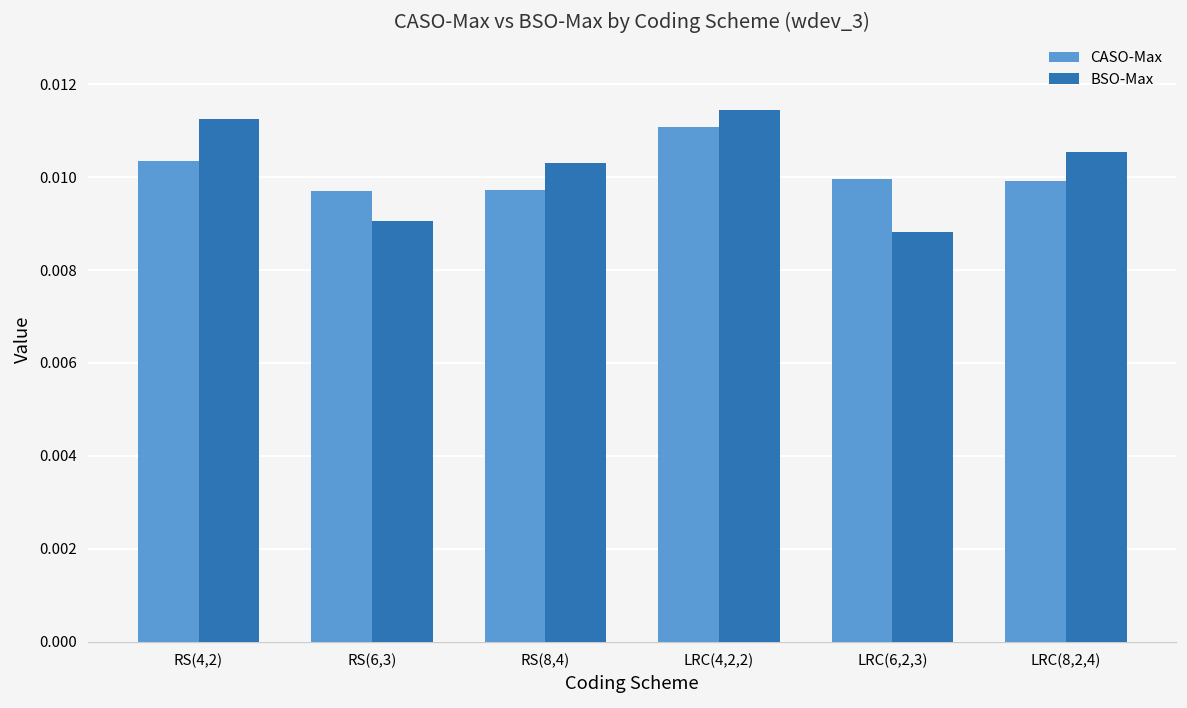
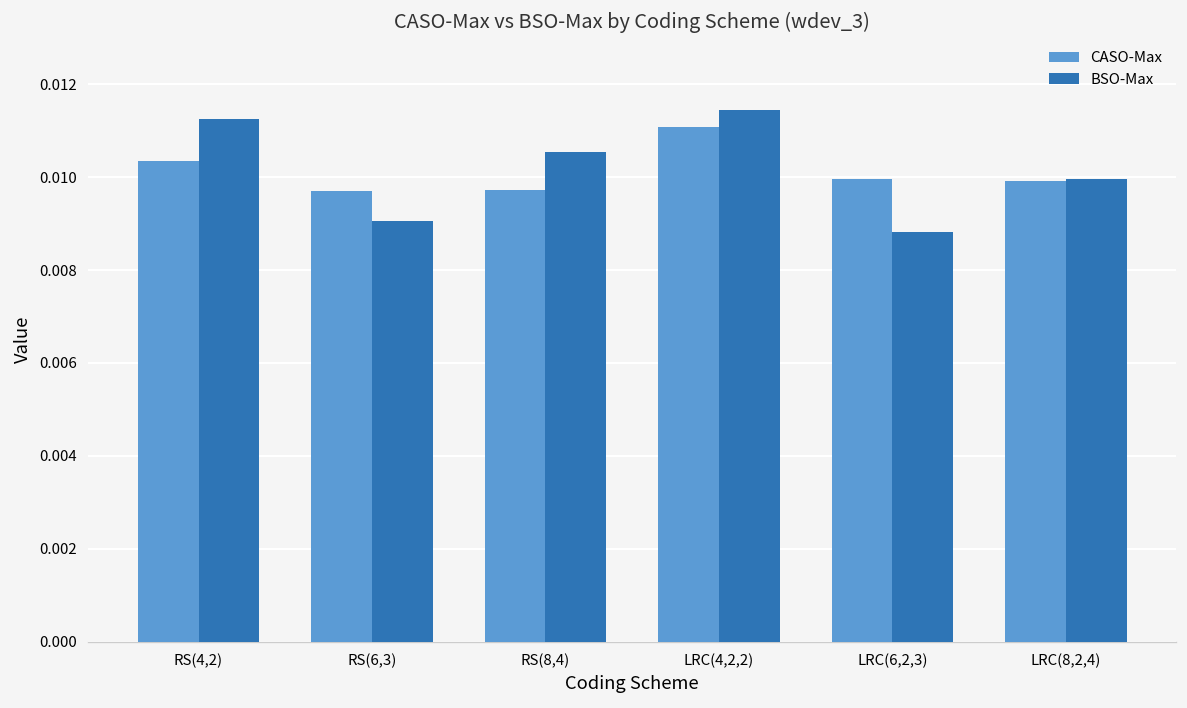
BSO-Max, RS(8,4): 0.0103 -> 0.0105
BSO-Max, LRC(8,2,4): 0.0105 -> 0.0100
